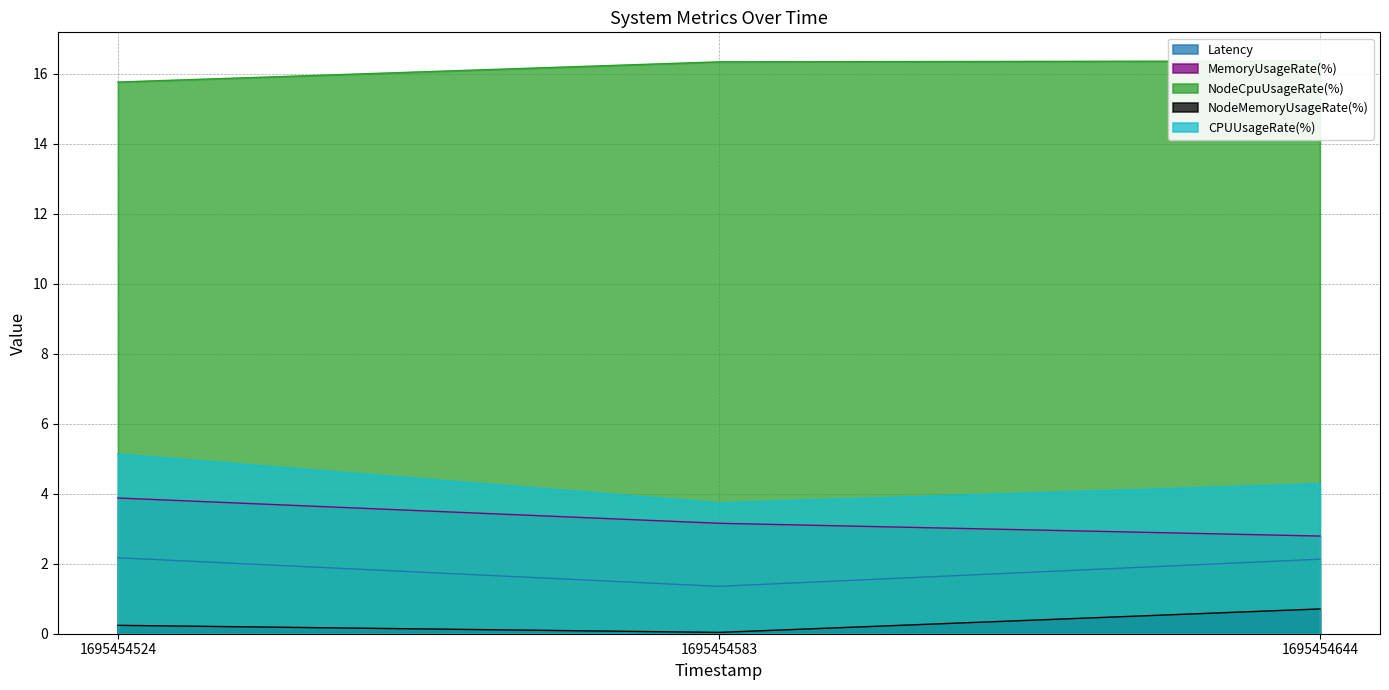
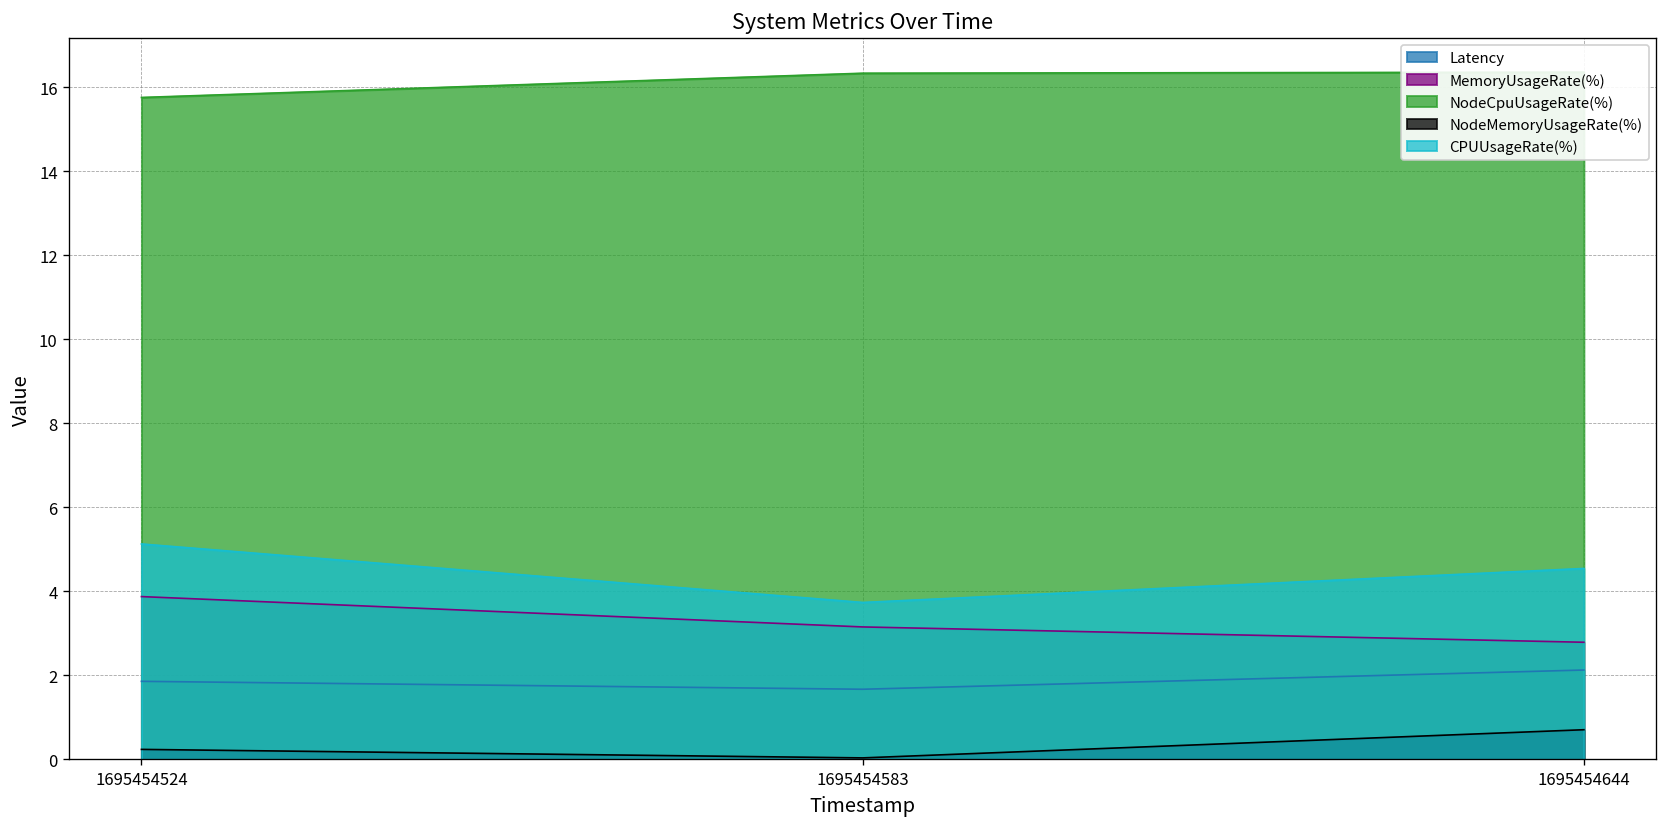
Latency, 1695454524: 2.2 -> 1.9
Latency, 1695454583: 1.4 -> 1.7
CPUUsageRate(%), 1695454644: 4.3 -> 4.5
